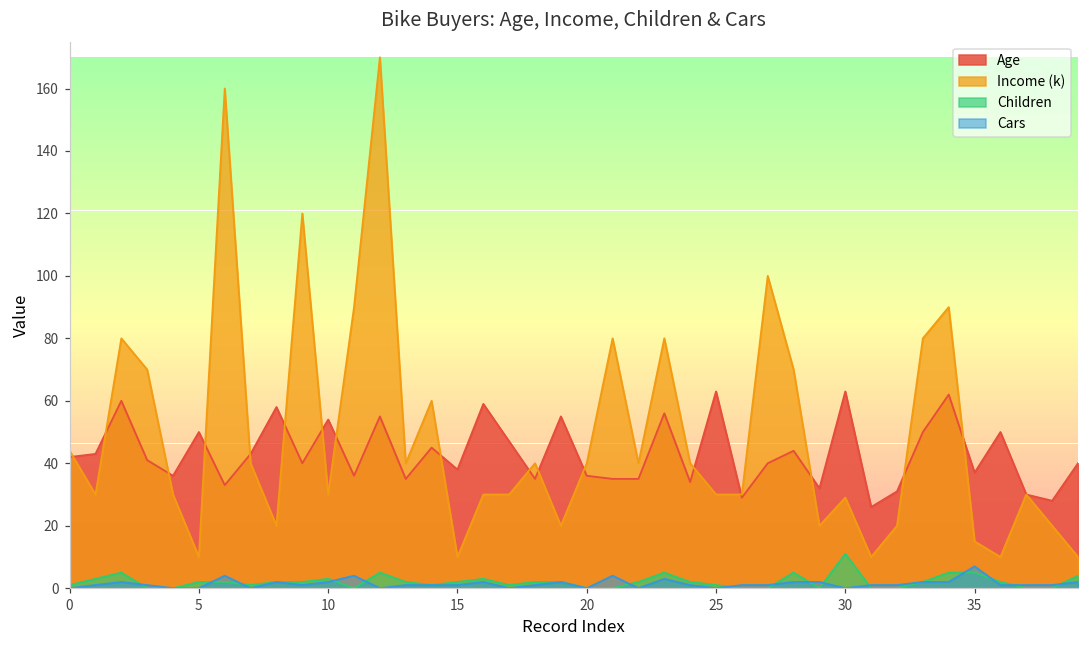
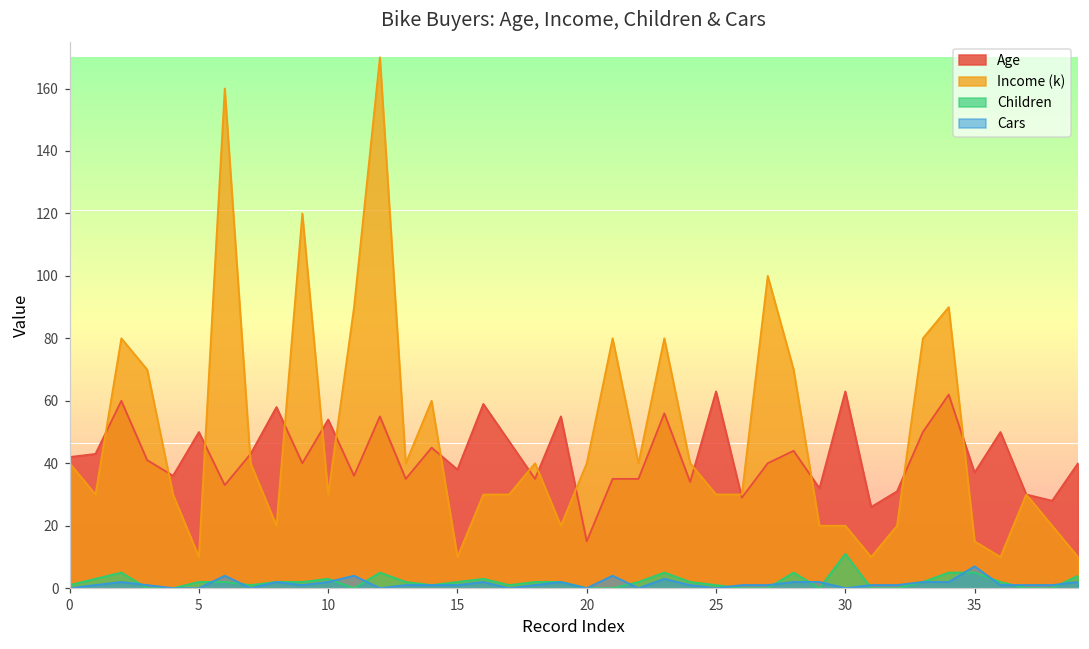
Income (k), 0: 44 -> 40
Age, 20: 36 -> 15
Income (k), 30: 29 -> 20
